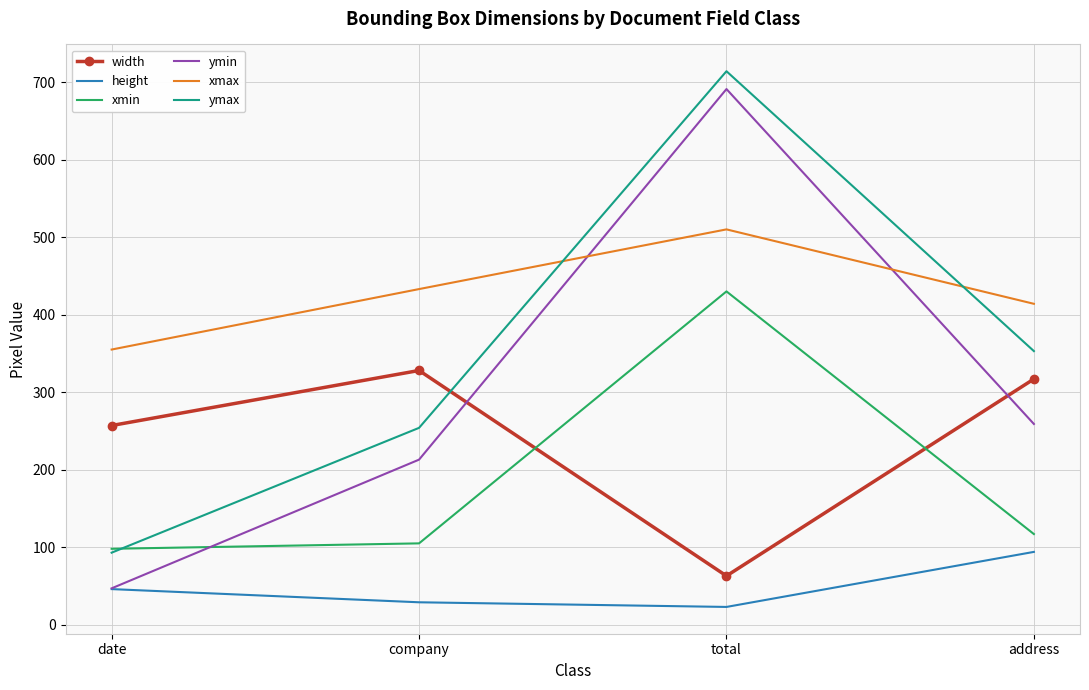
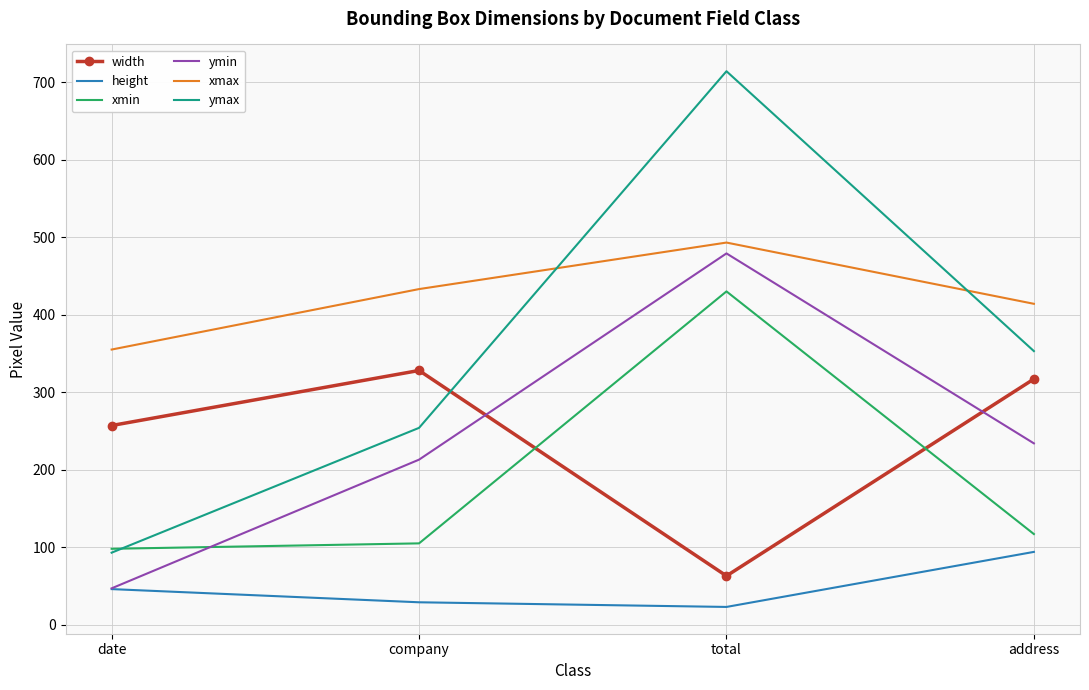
ymin, total: 690 -> 480
xmax, total: 510 -> 490
ymin, address: 260 -> 230
